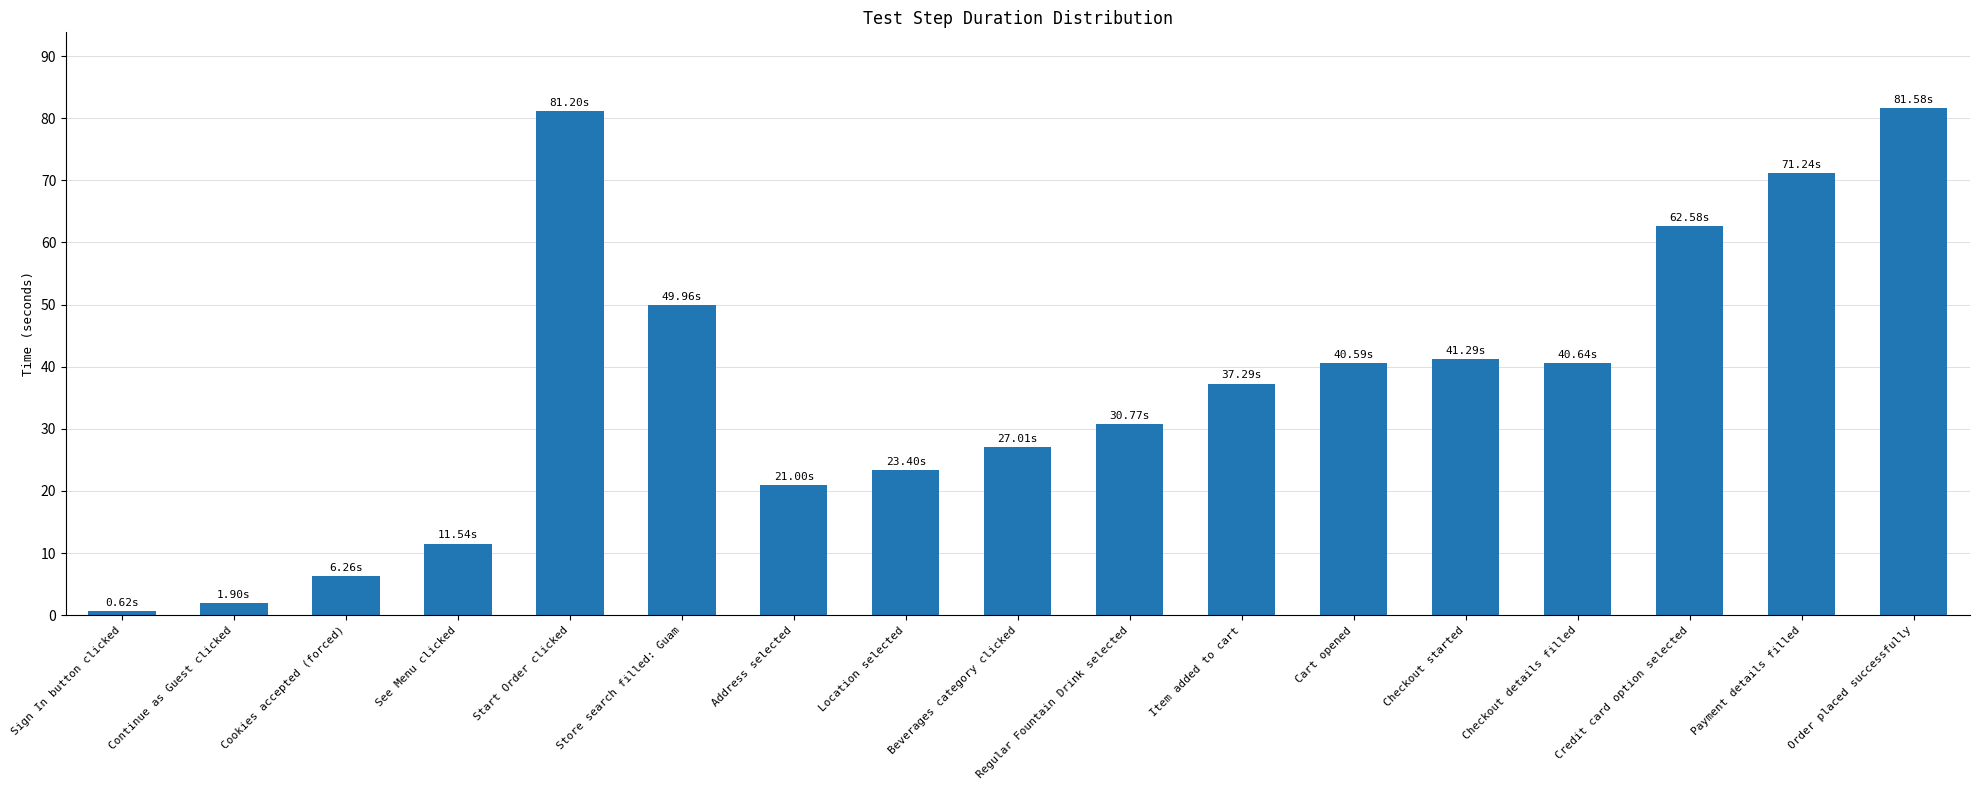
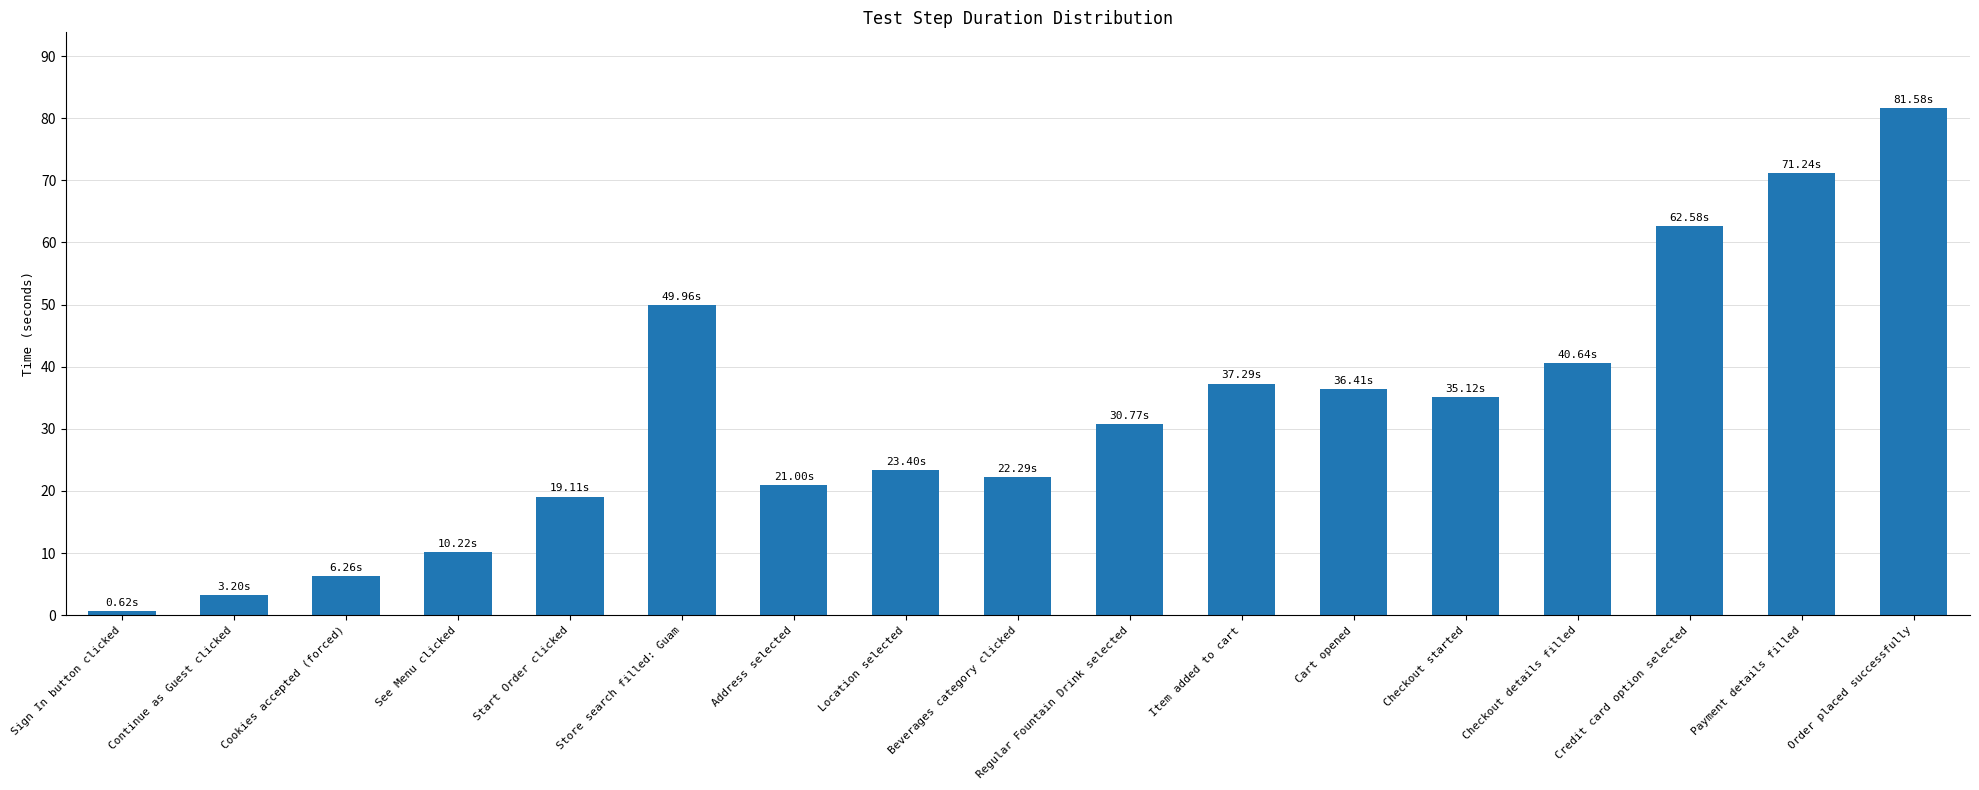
Continue as Guest clicked: 1.90s -> 3.20s
See Menu clicked: 11.54s -> 10.22s
Start Order clicked: 81.20s -> 19.11s
Beverages category clicked: 27.01s -> 22.29s
Cart opened: 40.59s -> 36.41s
Checkout started: 41.29s -> 35.12s
